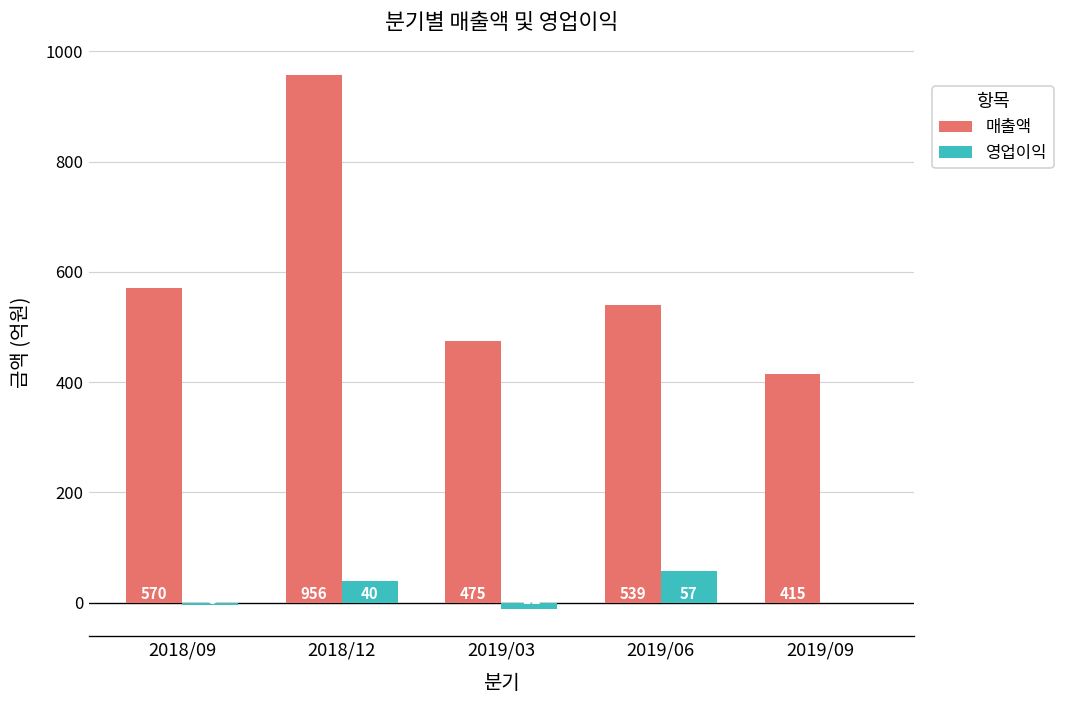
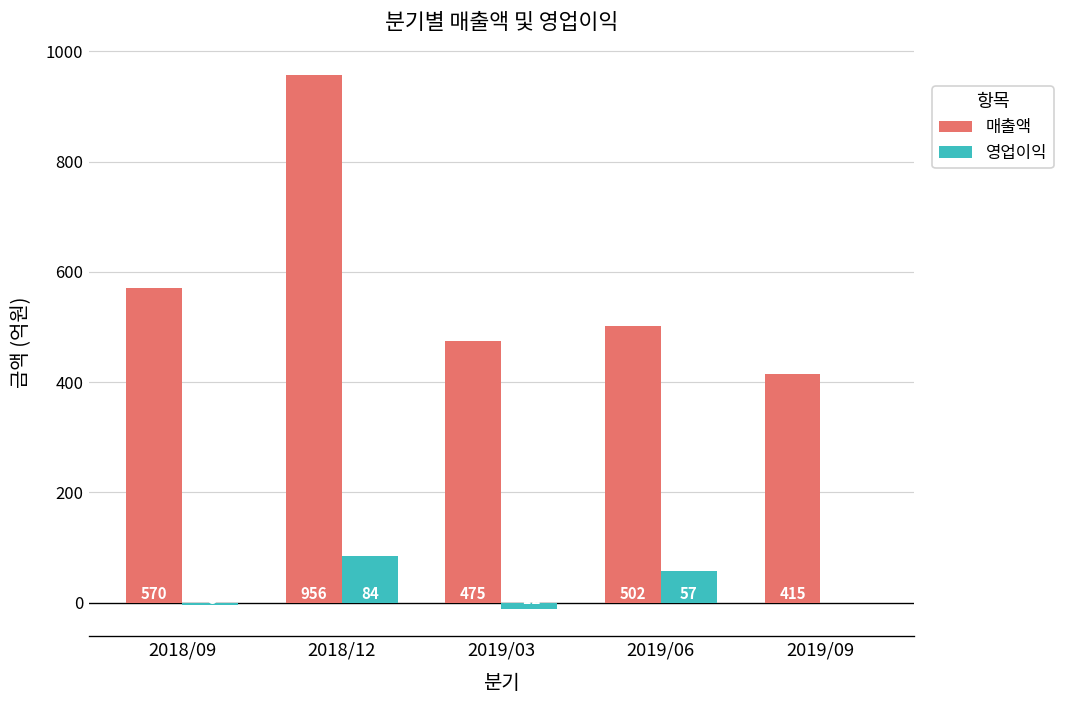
영업이익, 2018/12: 40 -> 84
매출액, 2019/06: 539 -> 502
